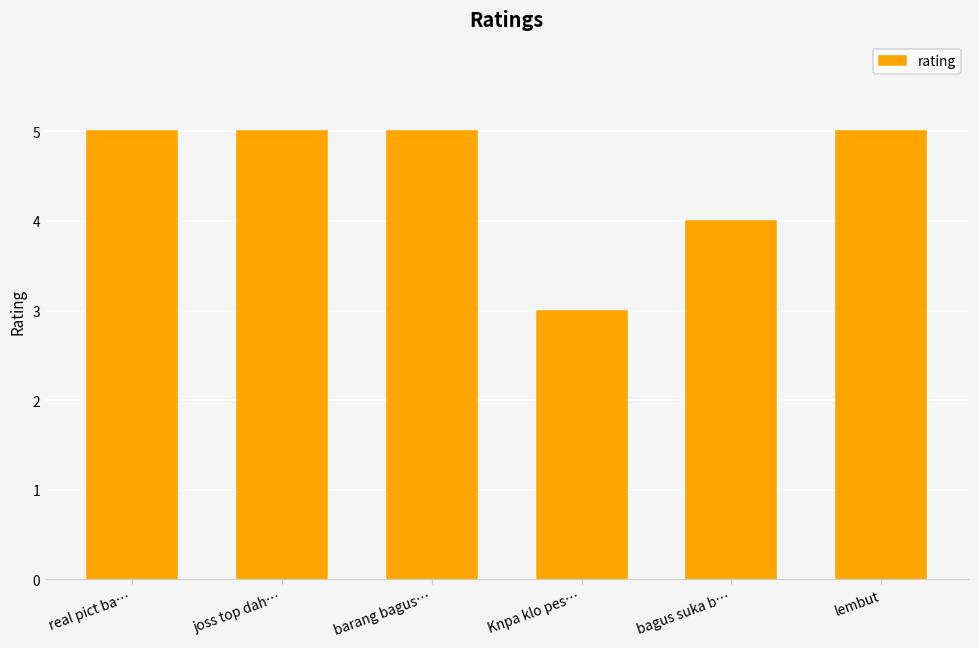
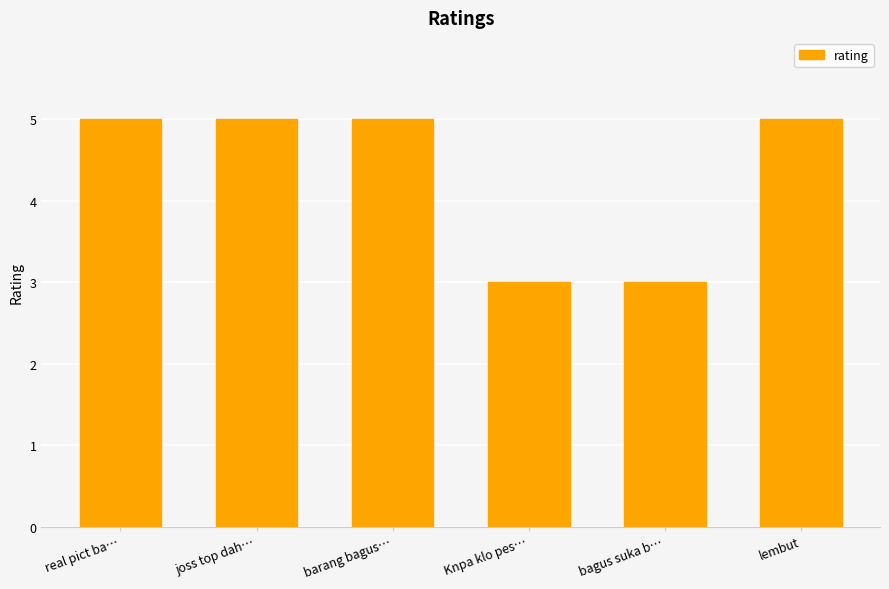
bagus suka b…: 4 -> 3
